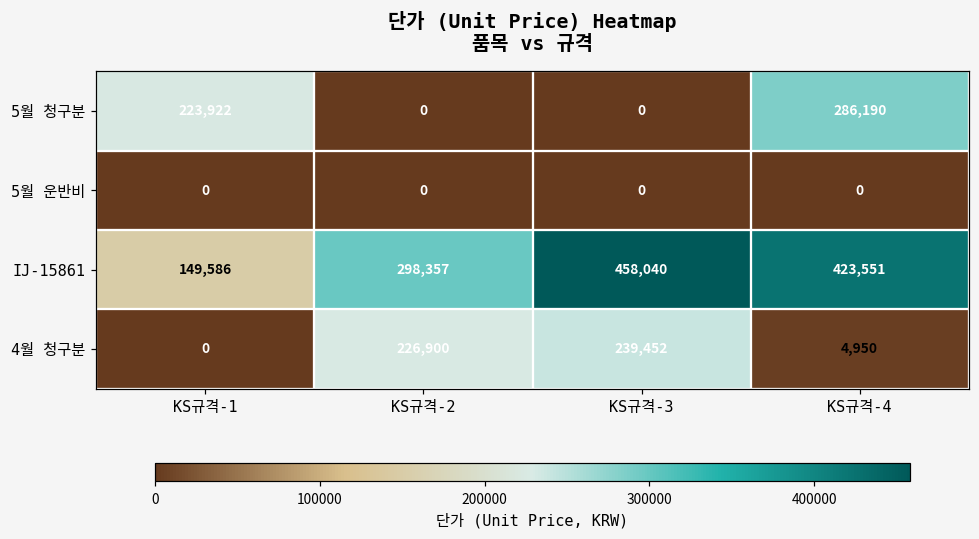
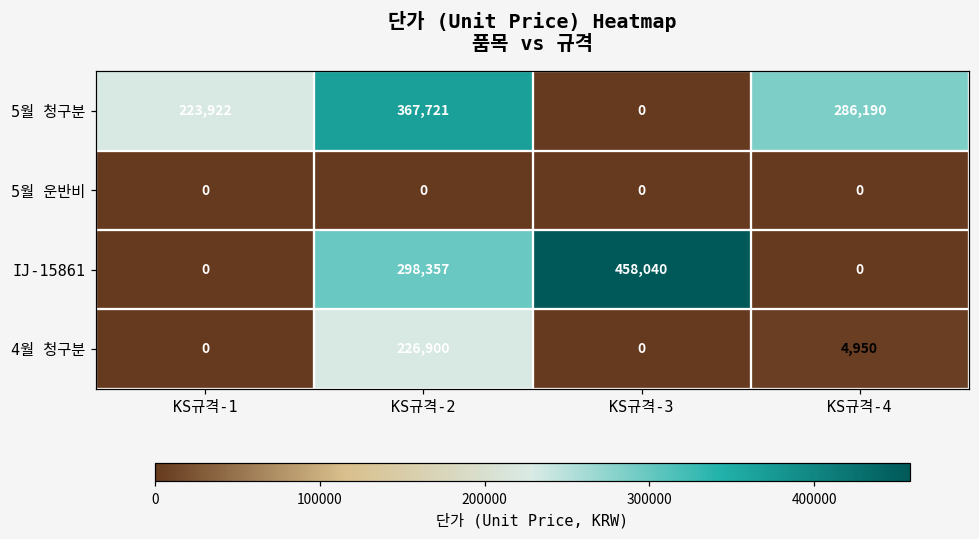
5월 청구분, KS규격-2: 0 -> 367,721
IJ-15861, KS규격-1: 149,586 -> 0
IJ-15861, KS규격-4: 423,551 -> 0
4월 청구분, KS규격-3: 239,452 -> 0
